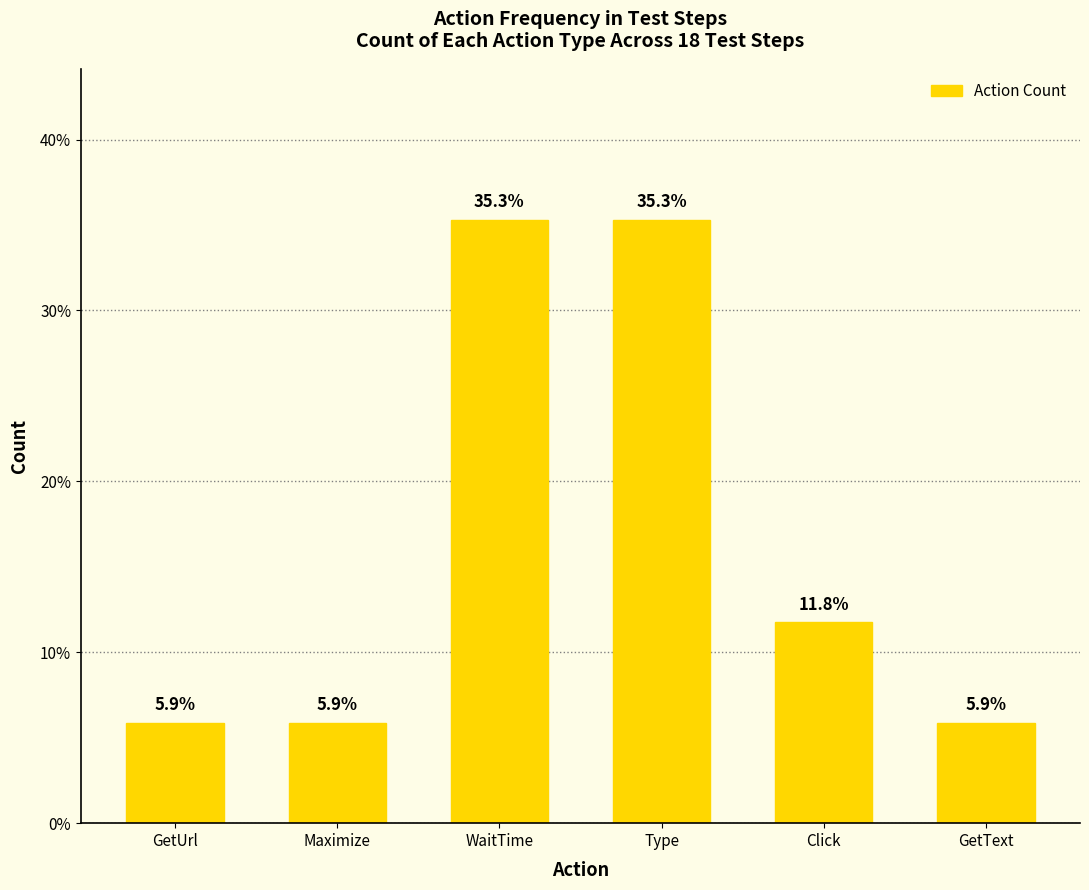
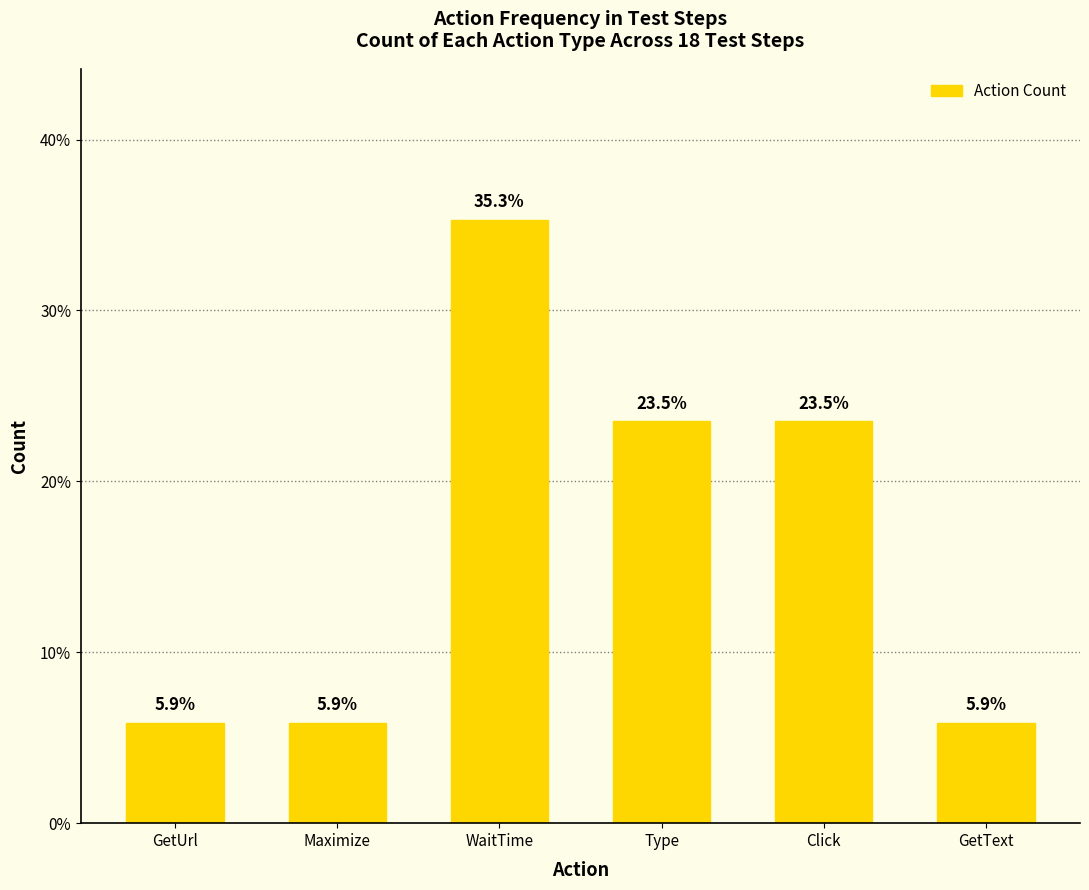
Type: 35.3% -> 23.5%
Click: 11.8% -> 23.5%
